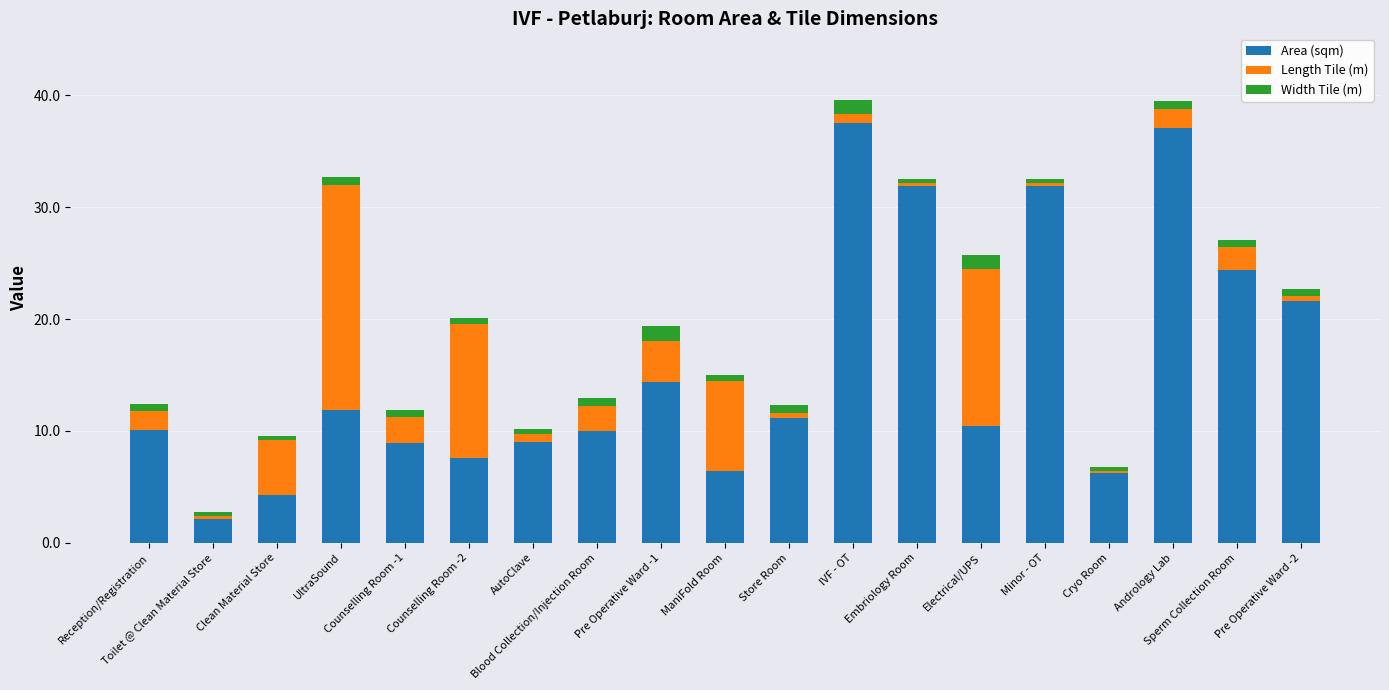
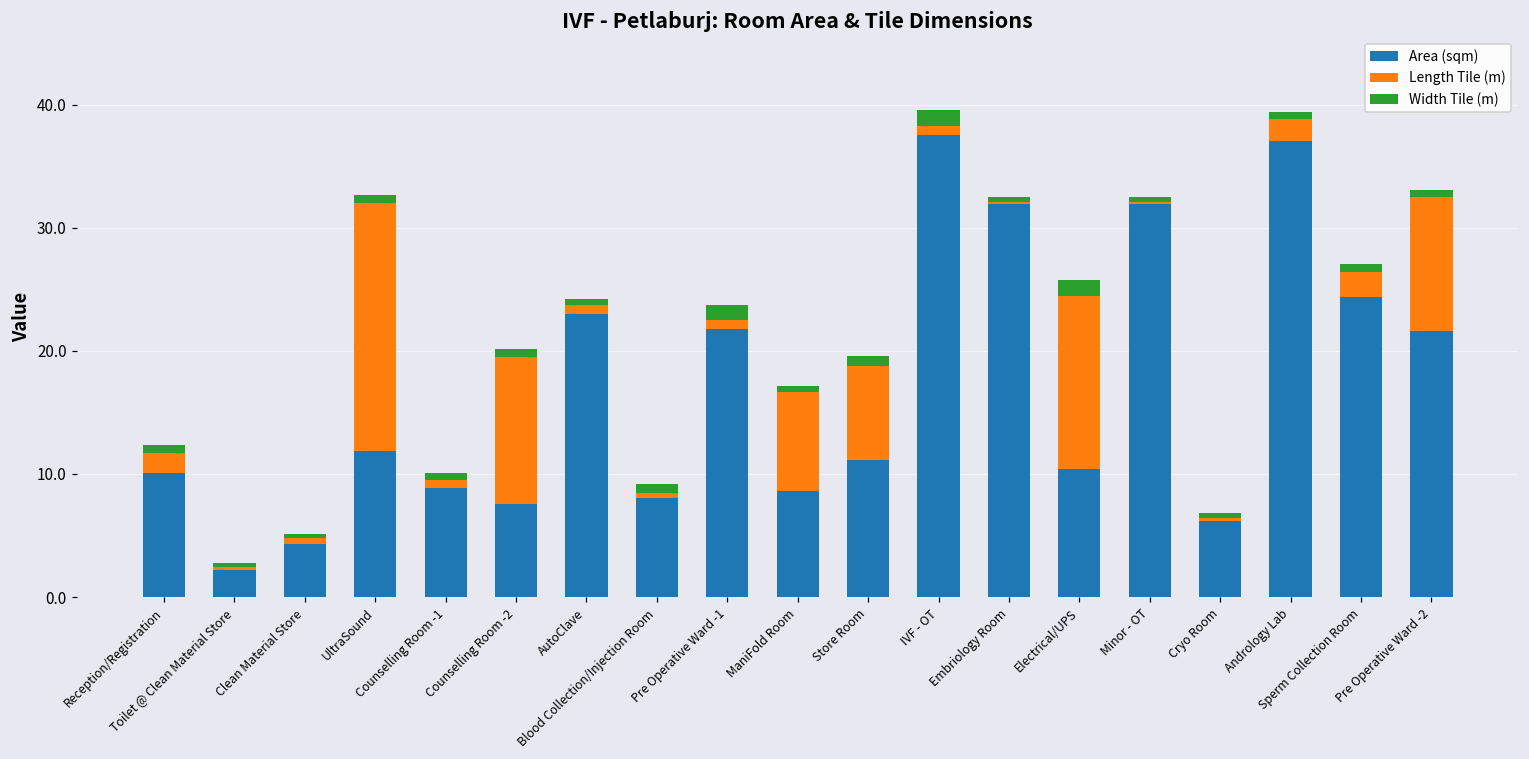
Length Tile (m), Clean Material Store: 4.8 -> 0.5
Length Tile (m), Counselling Room -1: 2.4 -> 0.6
Area (sqm), AutoClave: 9.0 -> 23.0
Area (sqm), Blood Collection/Injection Room: 10.0 -> 8.0
Length Tile (m), Blood Collection/Injection Room: 2.2 -> 0.4
Area (sqm), Pre Operative Ward -1: 14.4 -> 21.8
Length Tile (m), Pre Operative Ward -1: 3.7 -> 0.7
Area (sqm), ManiFold Room: 6.4 -> 8.6
Length Tile (m), Store Room: 0.4 -> 7.7
Length Tile (m), Pre Operative Ward -2: 0.4 -> 10.9
